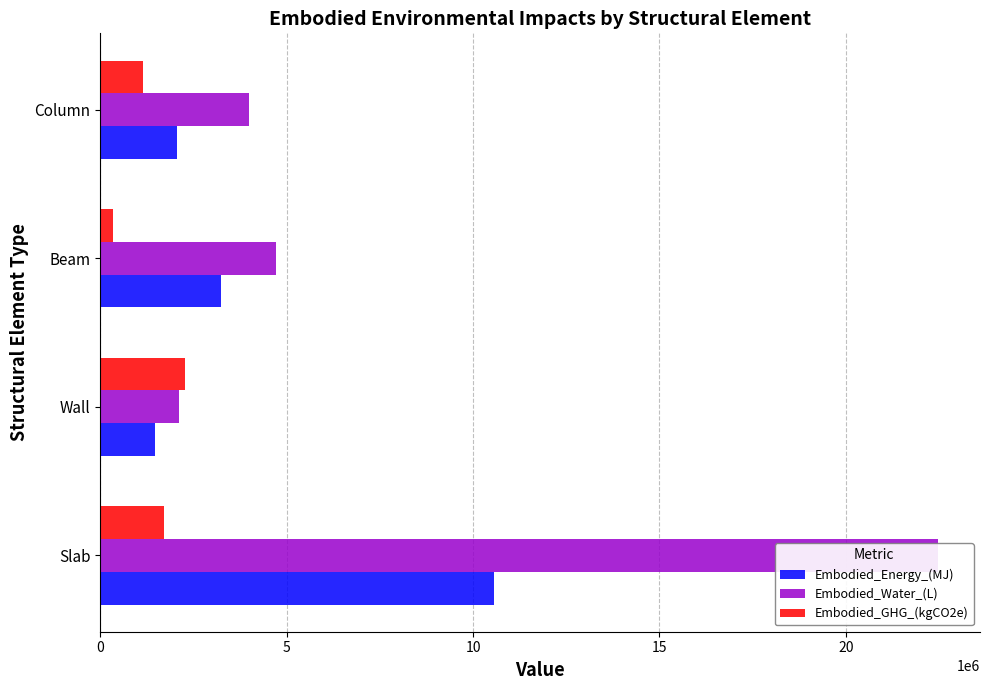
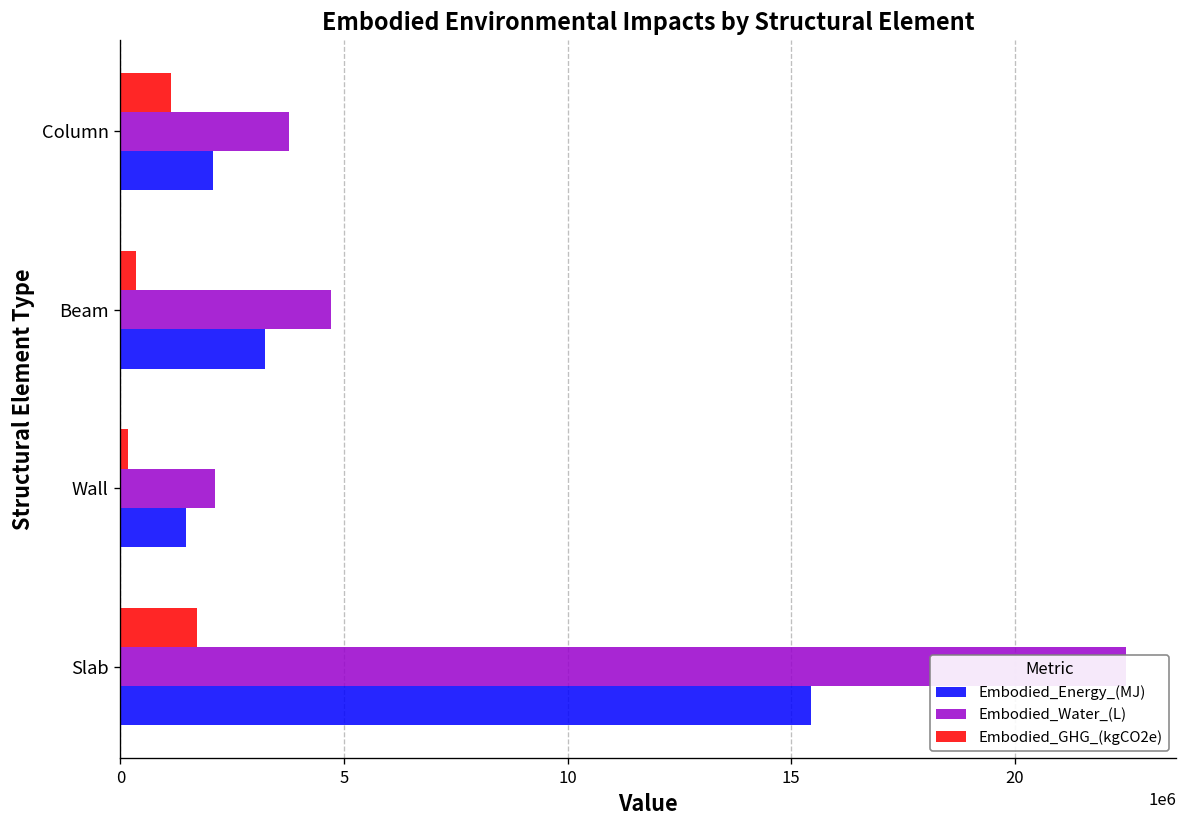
Embodied_Water_(L), Column: 4000000 -> 3800000
Embodied_GHG_(kgCO2e), Wall: 2300000 -> 200000
Embodied_Energy_(MJ), Slab: 10600000 -> 15400000
